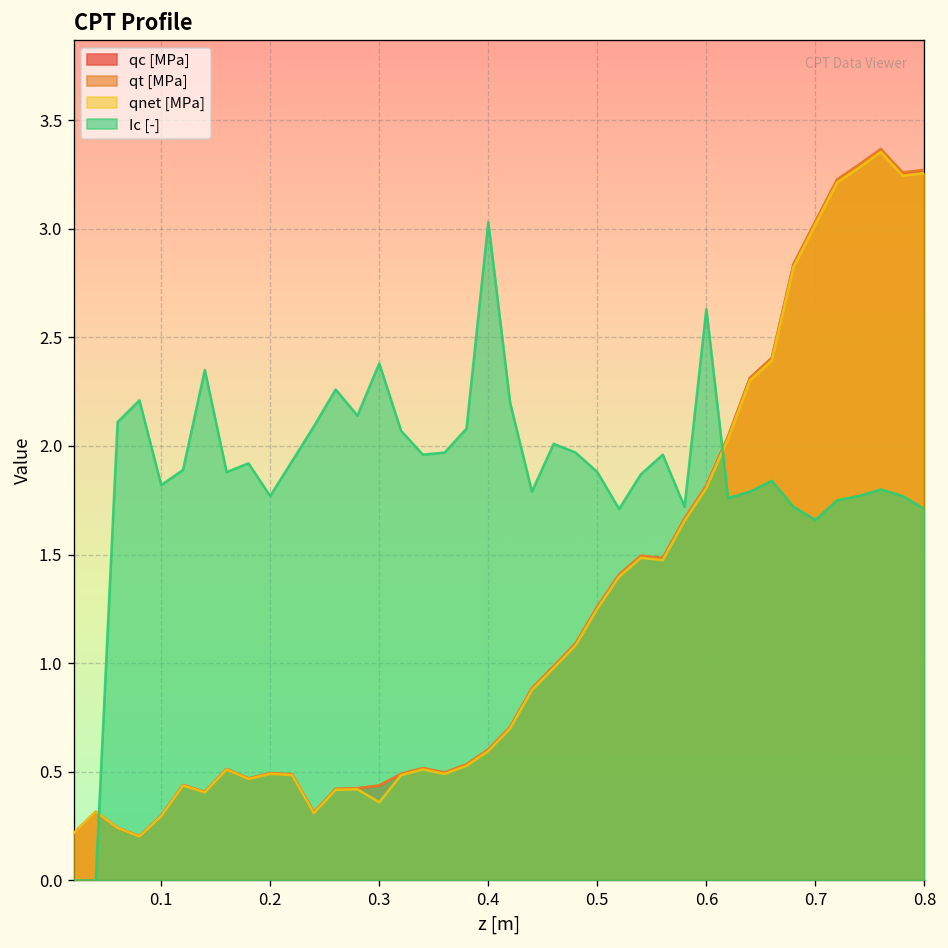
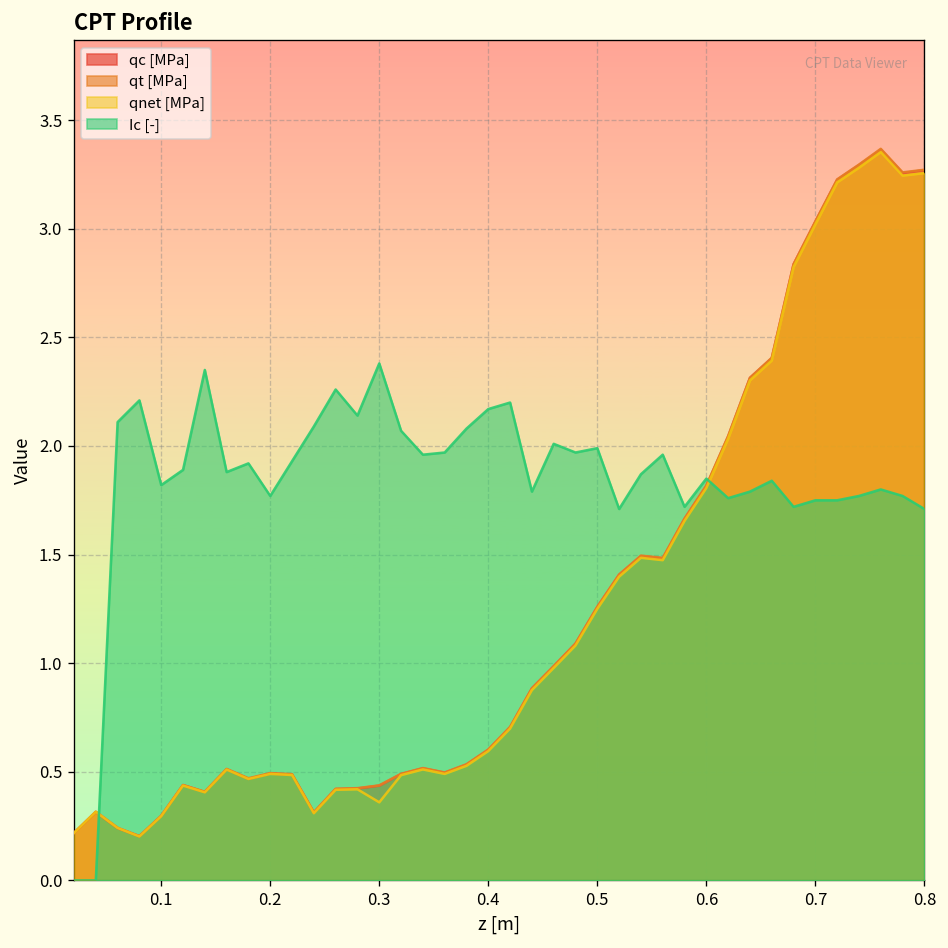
Ic [-], 0.4: 3.03 -> 2.17
Ic [-], 0.5: 1.88 -> 1.99
Ic [-], 0.6: 2.63 -> 1.85
Ic [-], 0.7: 1.66 -> 1.75
